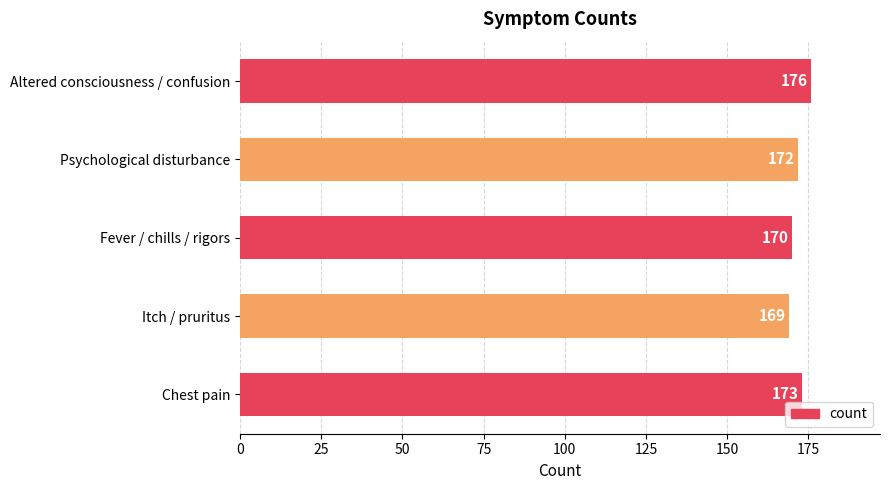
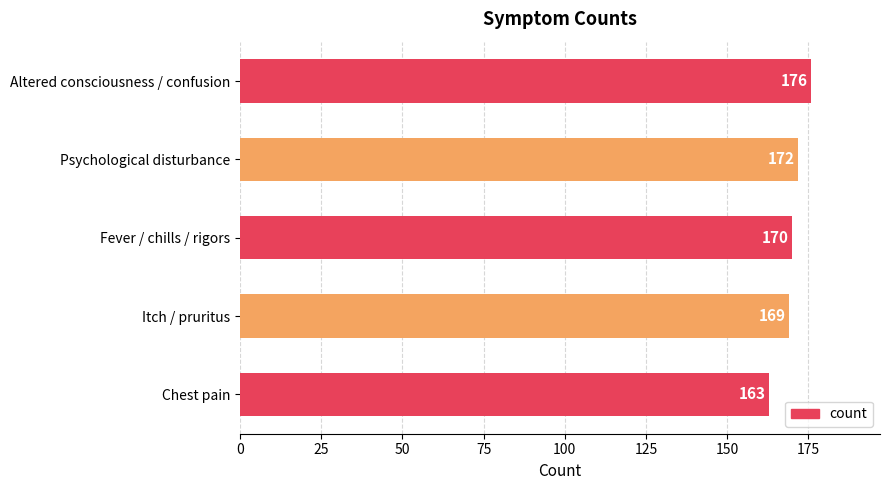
Chest pain: 173 -> 163
